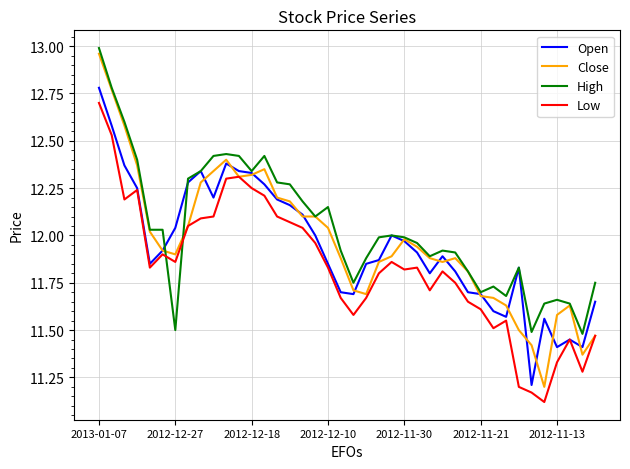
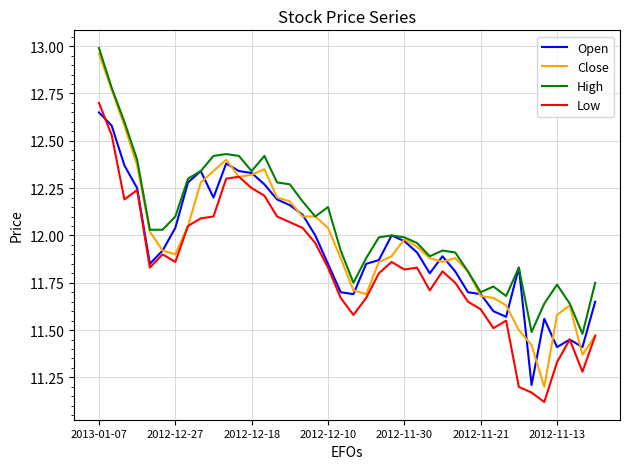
Open, 2013-01-07: 12.78 -> 12.65
High, 2012-12-27: 11.5 -> 12.1
High, 2012-11-13: 11.66 -> 11.74
